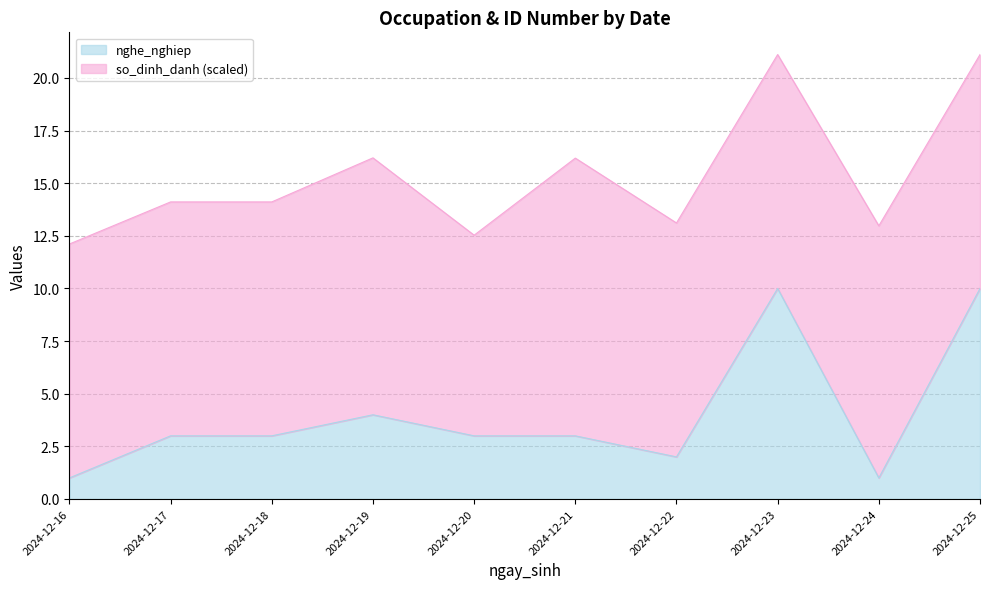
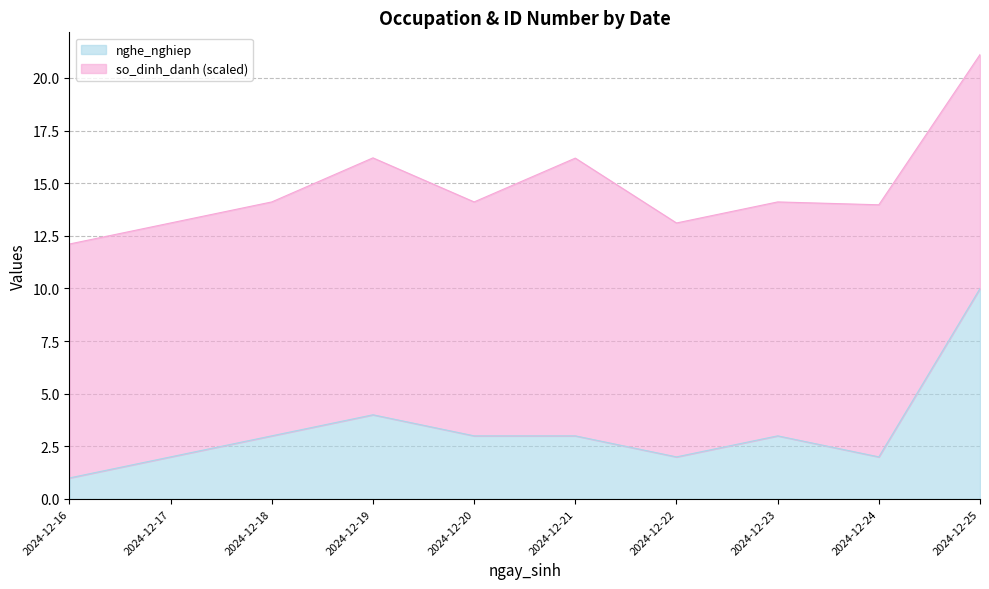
nghe_nghiep, 2024-12-17: 3 -> 2
so_dinh_danh (scaled), 2024-12-20: 9.5 -> 11.1
nghe_nghiep, 2024-12-23: 10 -> 3
nghe_nghiep, 2024-12-24: 1 -> 2
